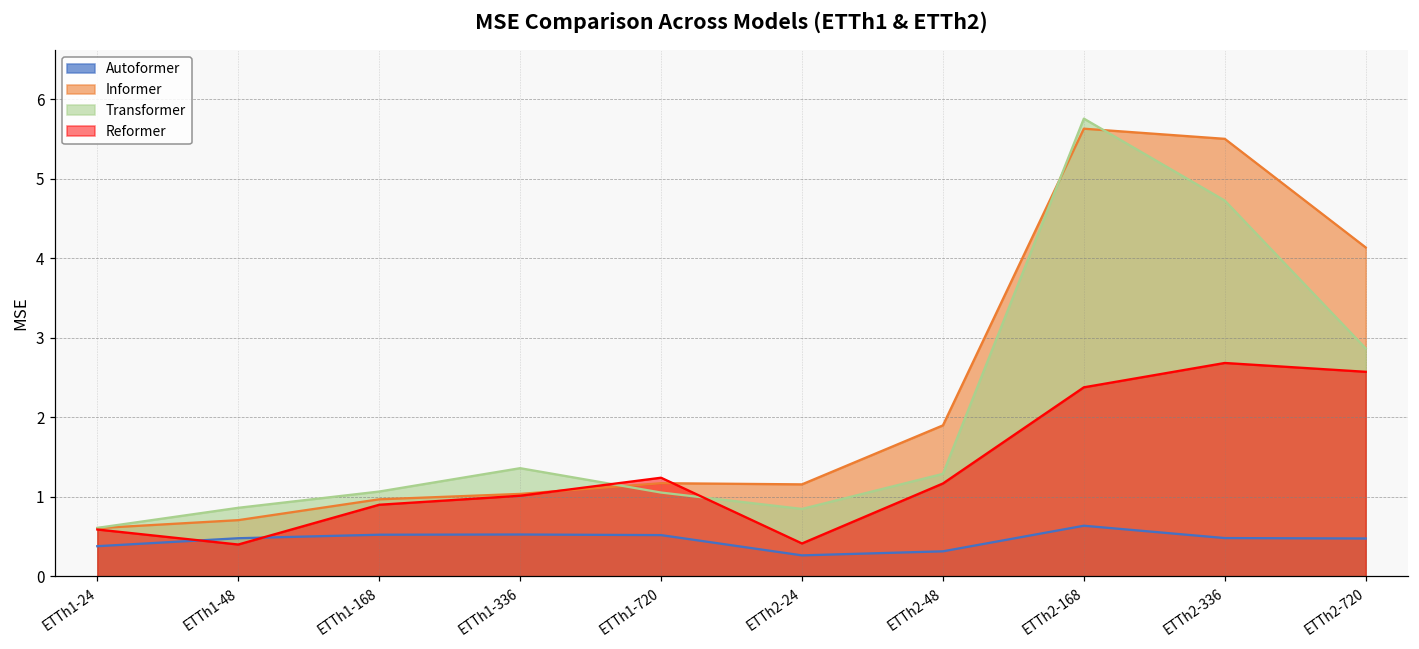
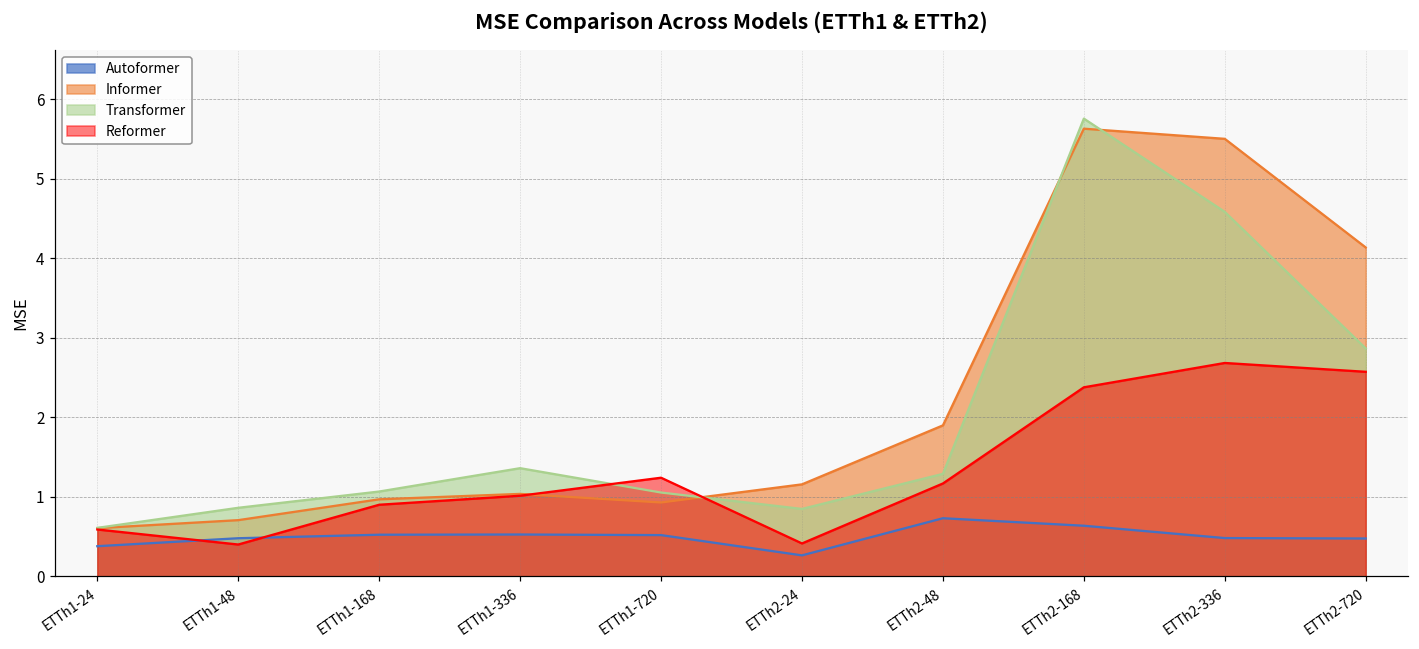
Informer, ETTh1-720: 1.2 -> 0.9
Autoformer, ETTh2-48: 0.3 -> 0.7
Transformer, ETTh2-336: 4.7 -> 4.6
